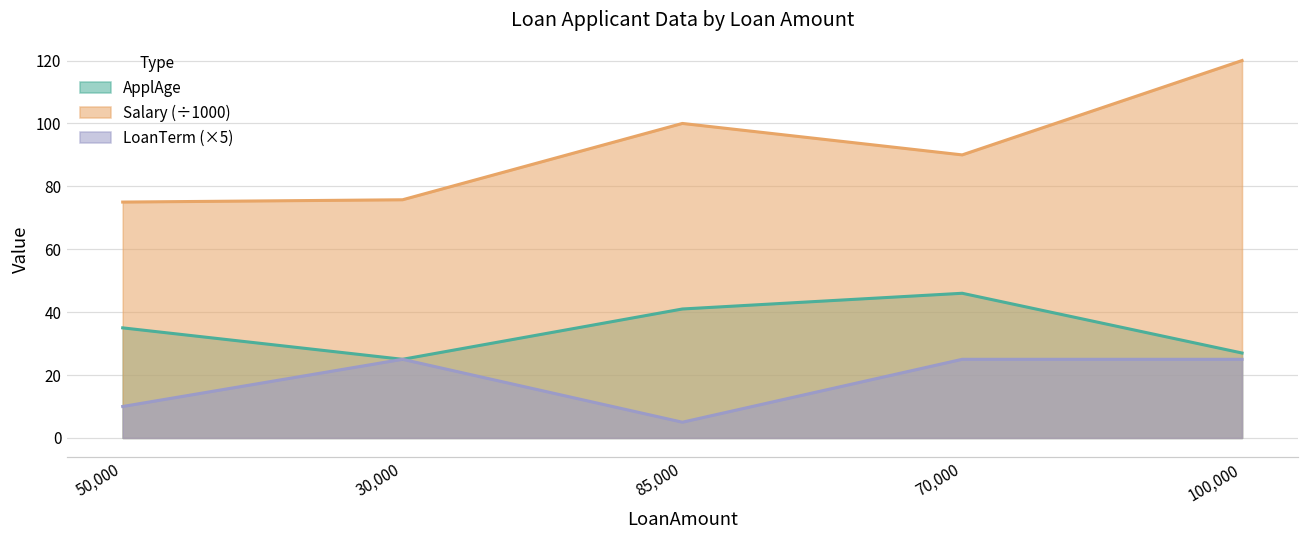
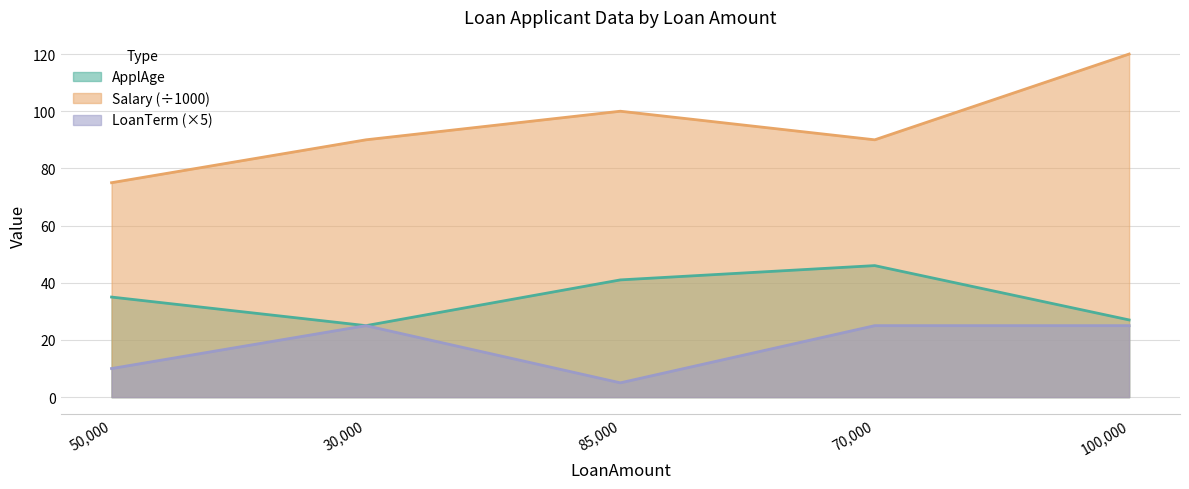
Salary (÷1000), 30,000: 76 -> 90
